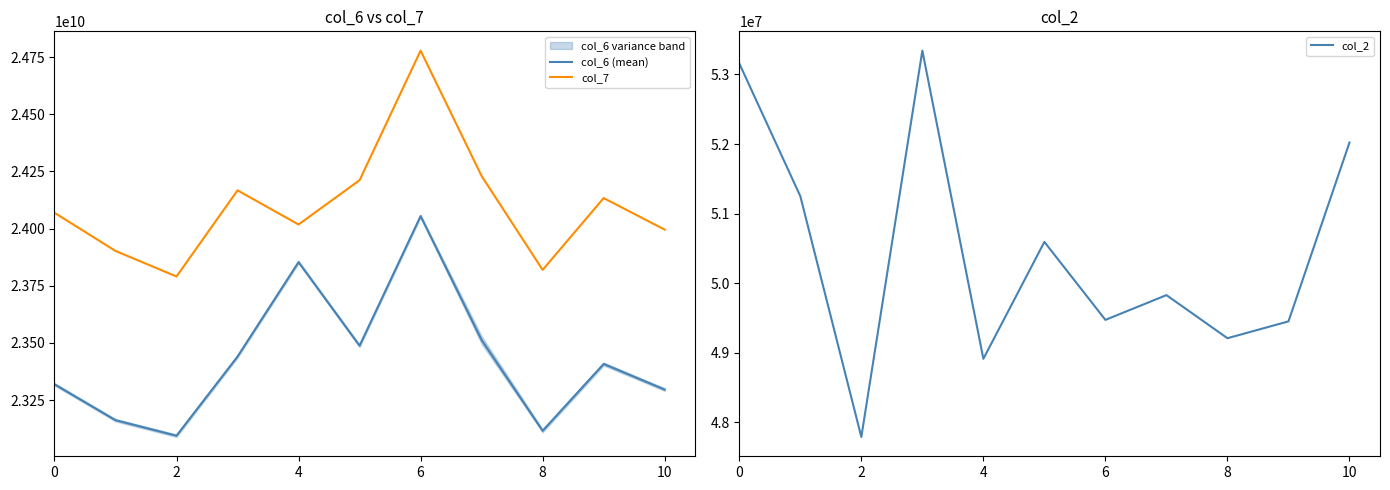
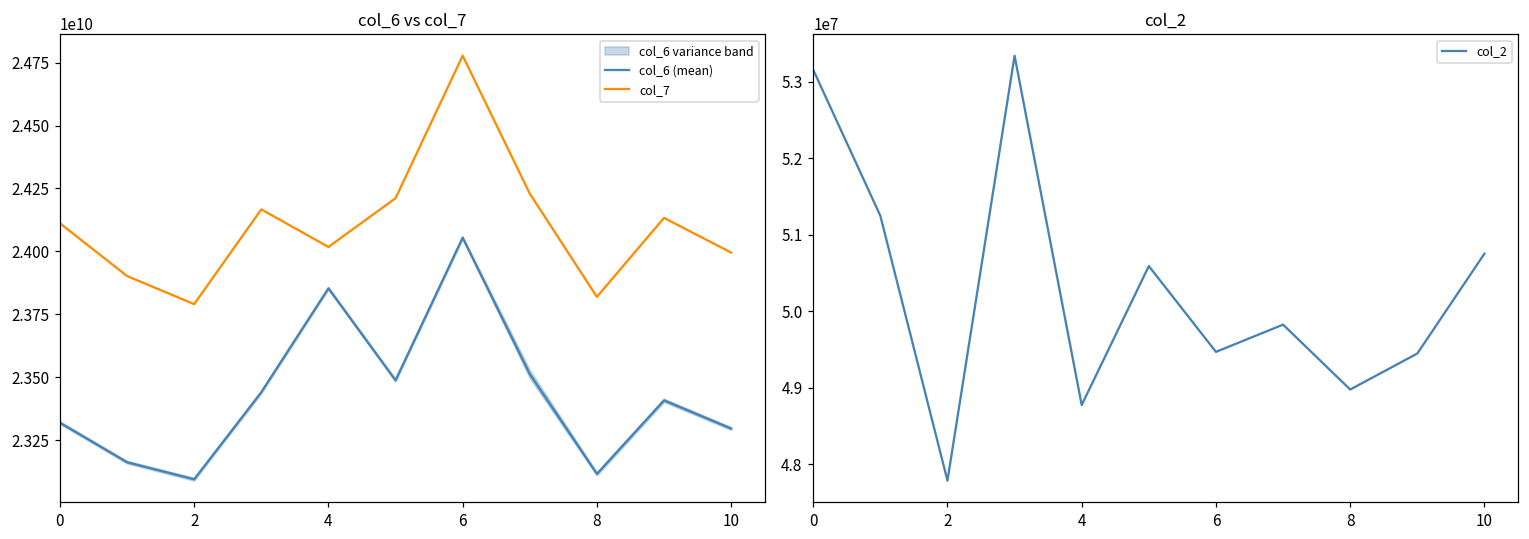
col_6 vs col_7, col_7, 0: 24070000000 -> 24110000000
col_2, 4: 48900000 -> 48800000
col_2, 8: 49200000 -> 49000000
col_2, 10: 52000000 -> 50800000
